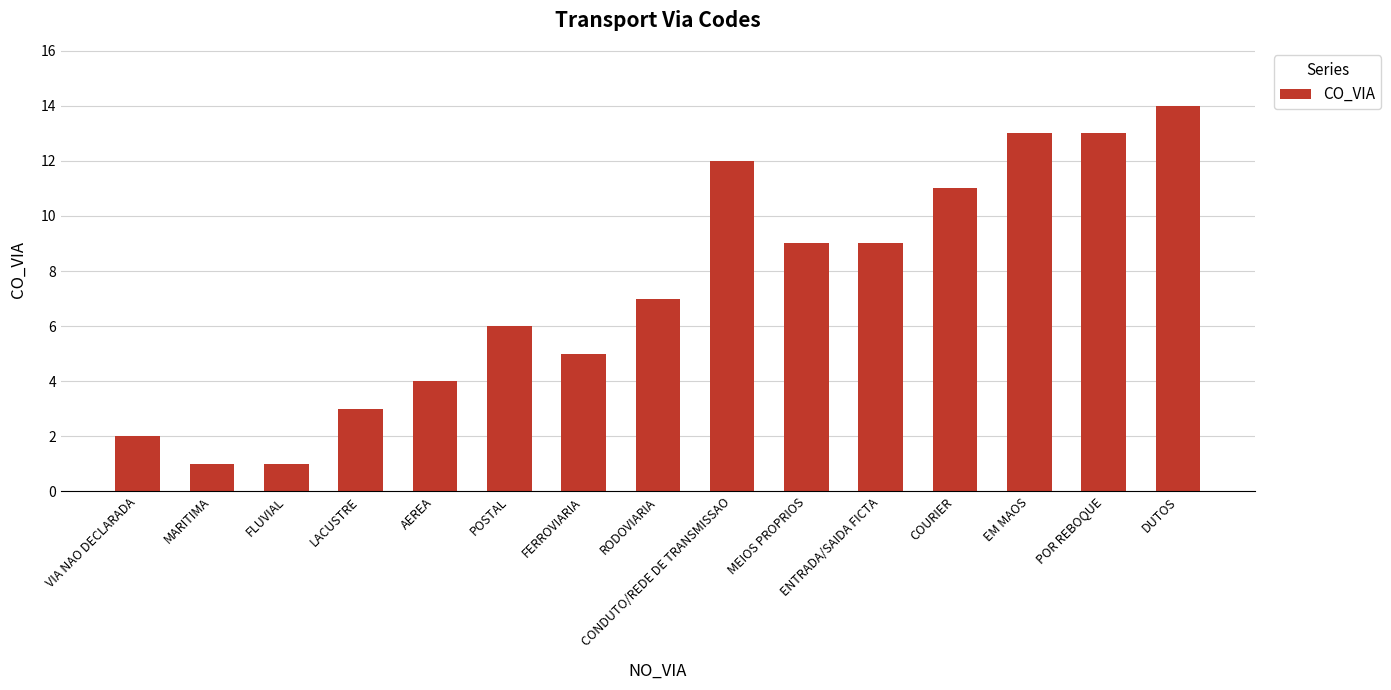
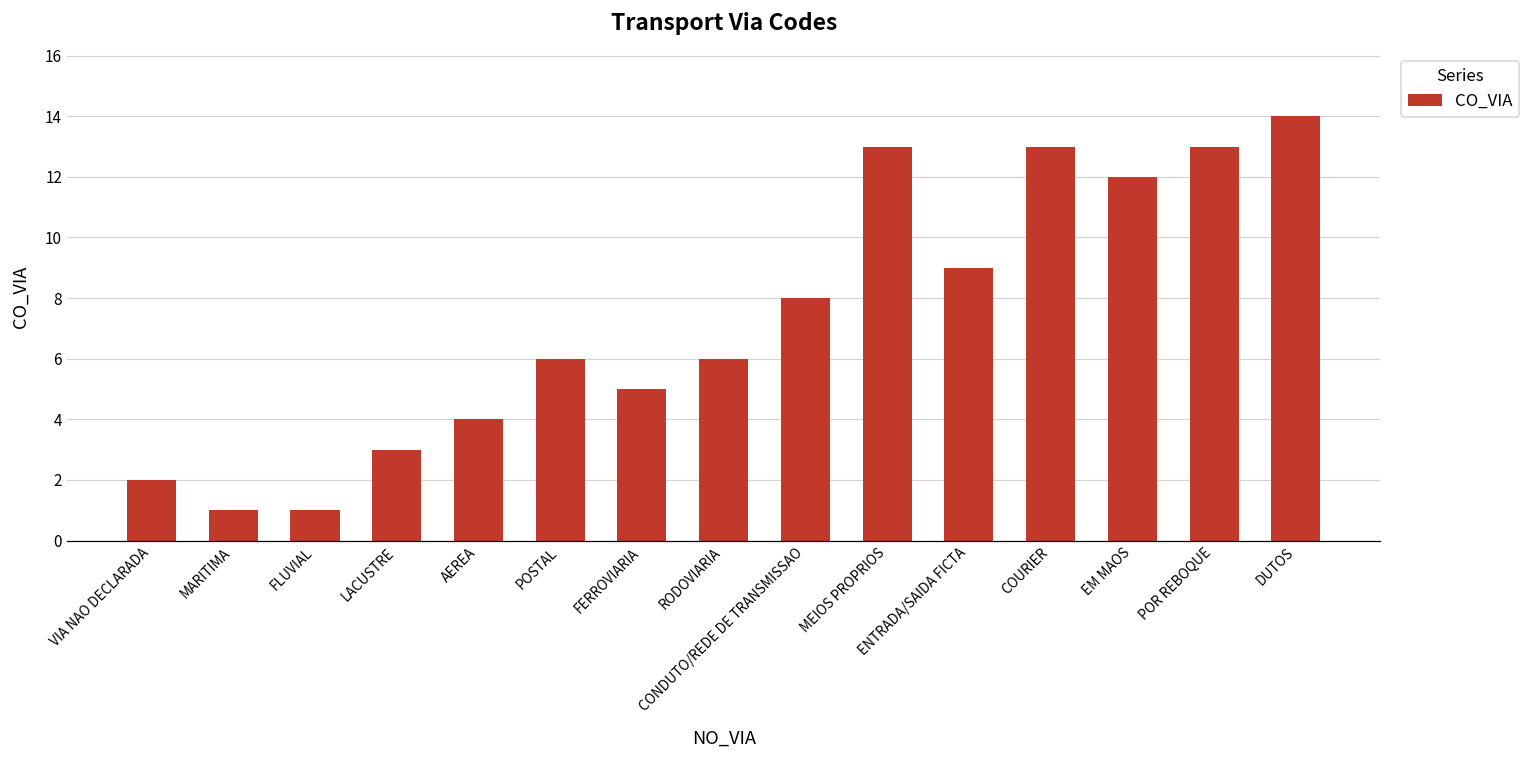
RODOVIARIA: 7 -> 6
CONDUTO/REDE DE TRANSMISSAO: 12 -> 8
MEIOS PROPRIOS: 9 -> 13
COURIER: 11 -> 13
EM MAOS: 13 -> 12
